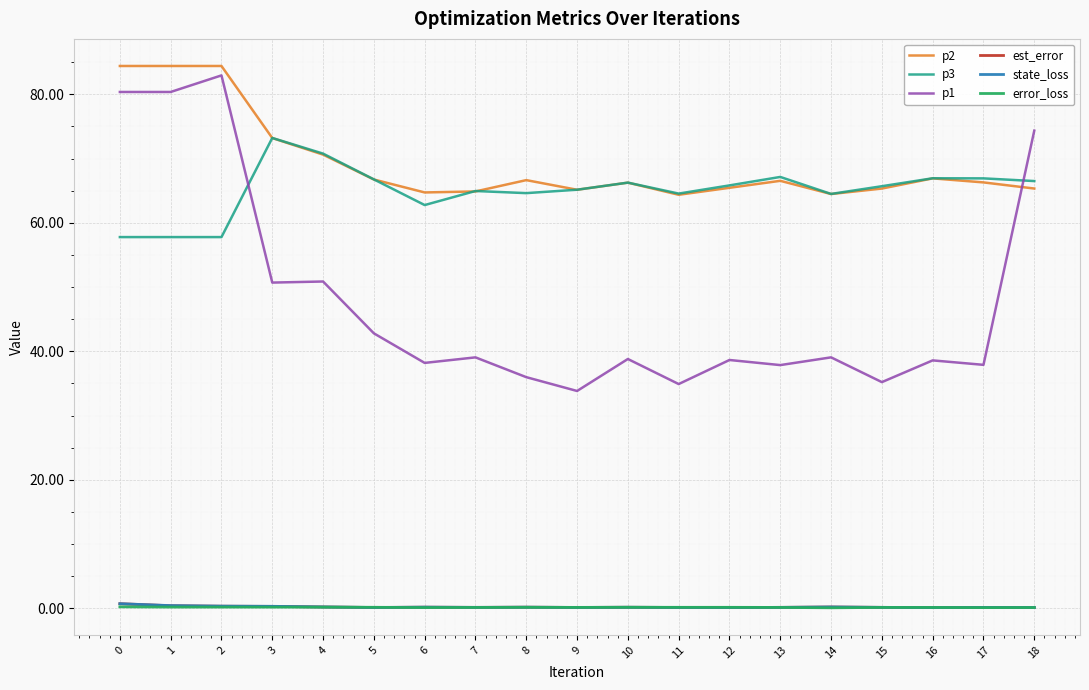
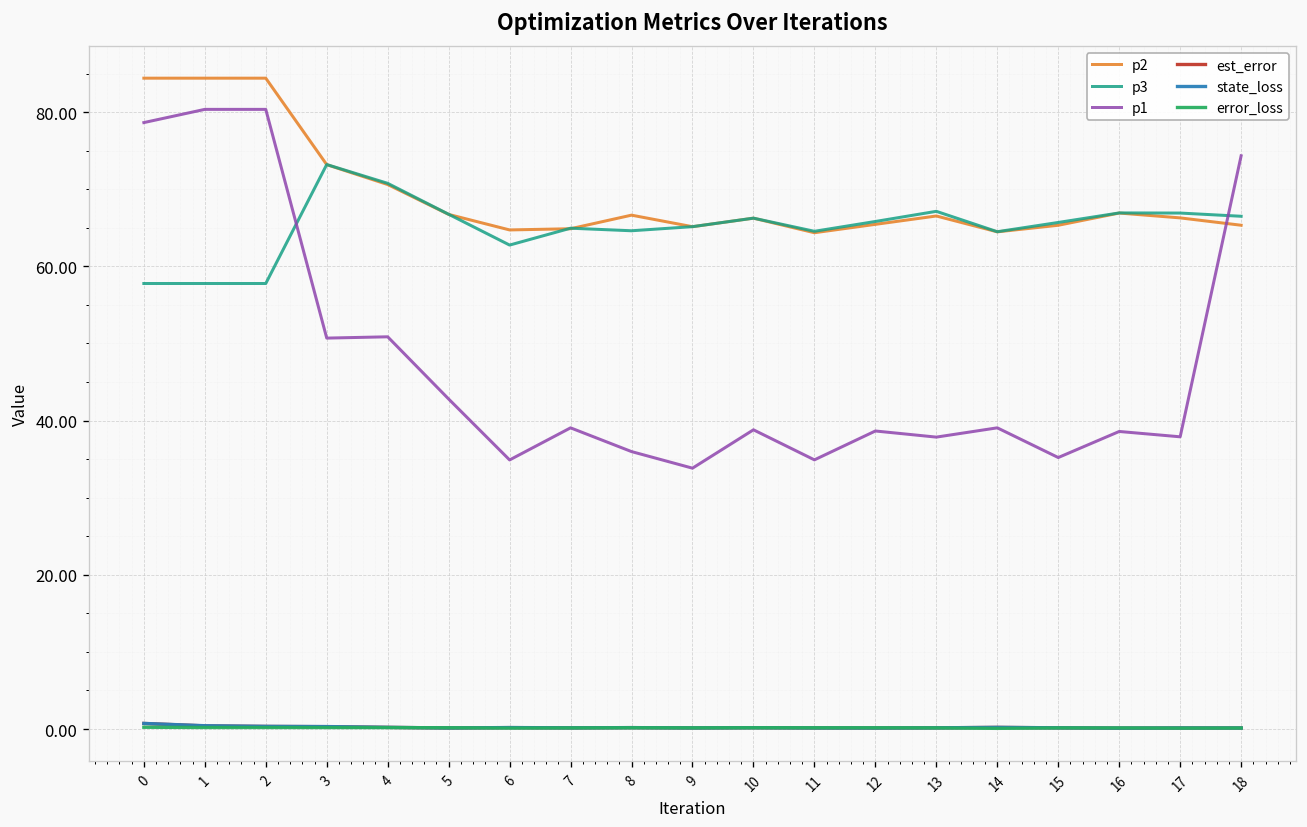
p1, 0: 80 -> 79
p1, 2: 83 -> 80
p1, 6: 38 -> 35
